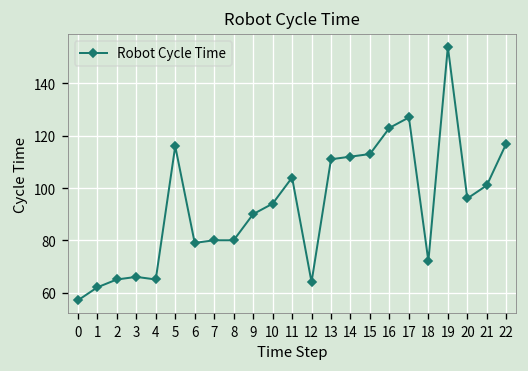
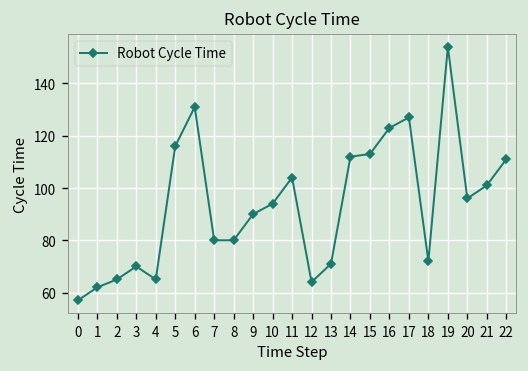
3: 66 -> 70
6: 79 -> 131
13: 111 -> 71
22: 117 -> 111
